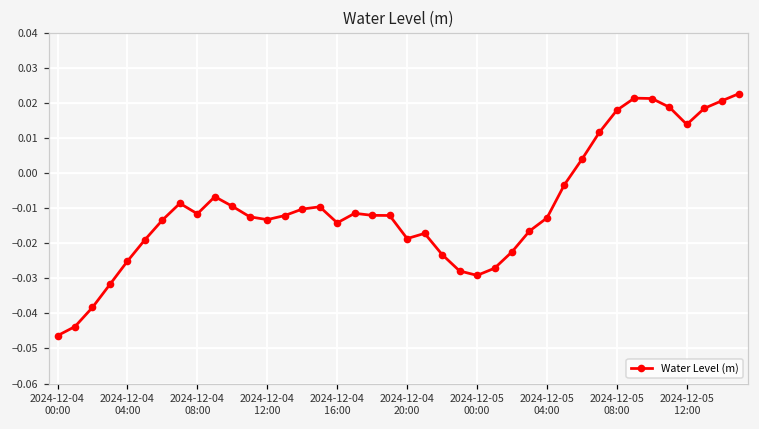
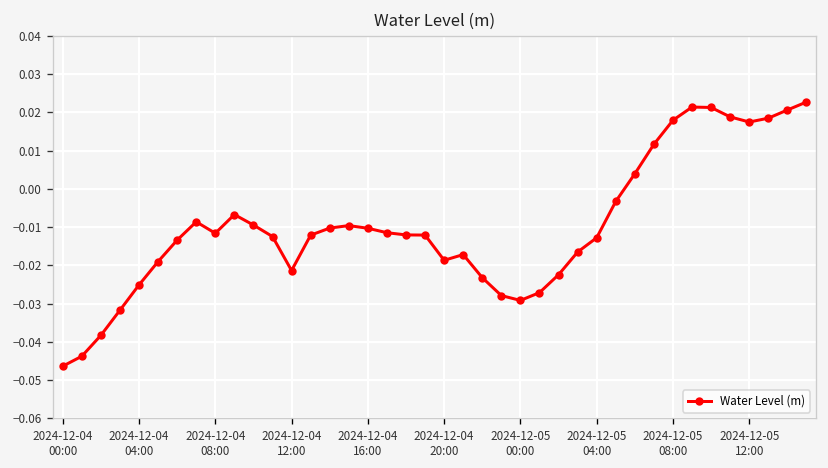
2024-12-04 12:00: -0.013 -> -0.021
2024-12-04 16:00: -0.014 -> -0.010
2024-12-05 12:00: 0.014 -> 0.017
